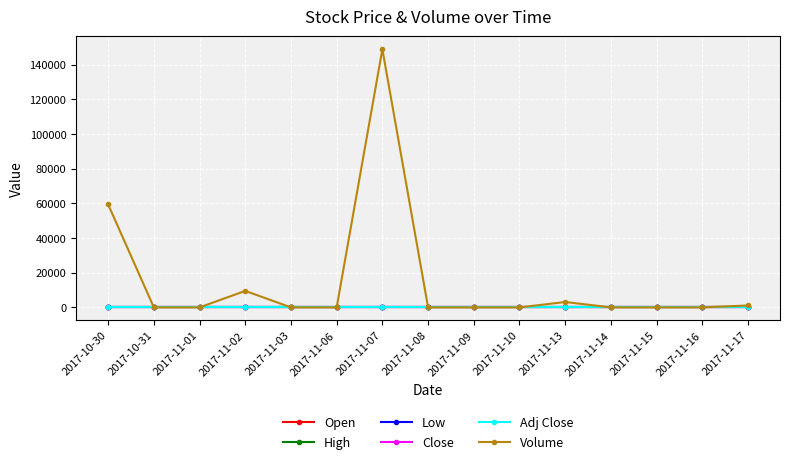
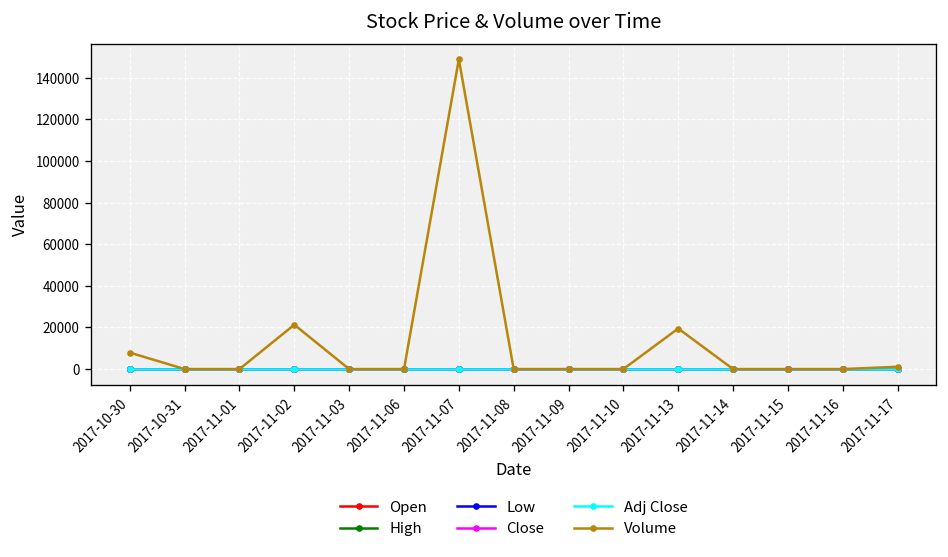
Volume, 2017-10-30: 59000 -> 8000
Volume, 2017-11-02: 10000 -> 21000
Volume, 2017-11-13: 3000 -> 19000
